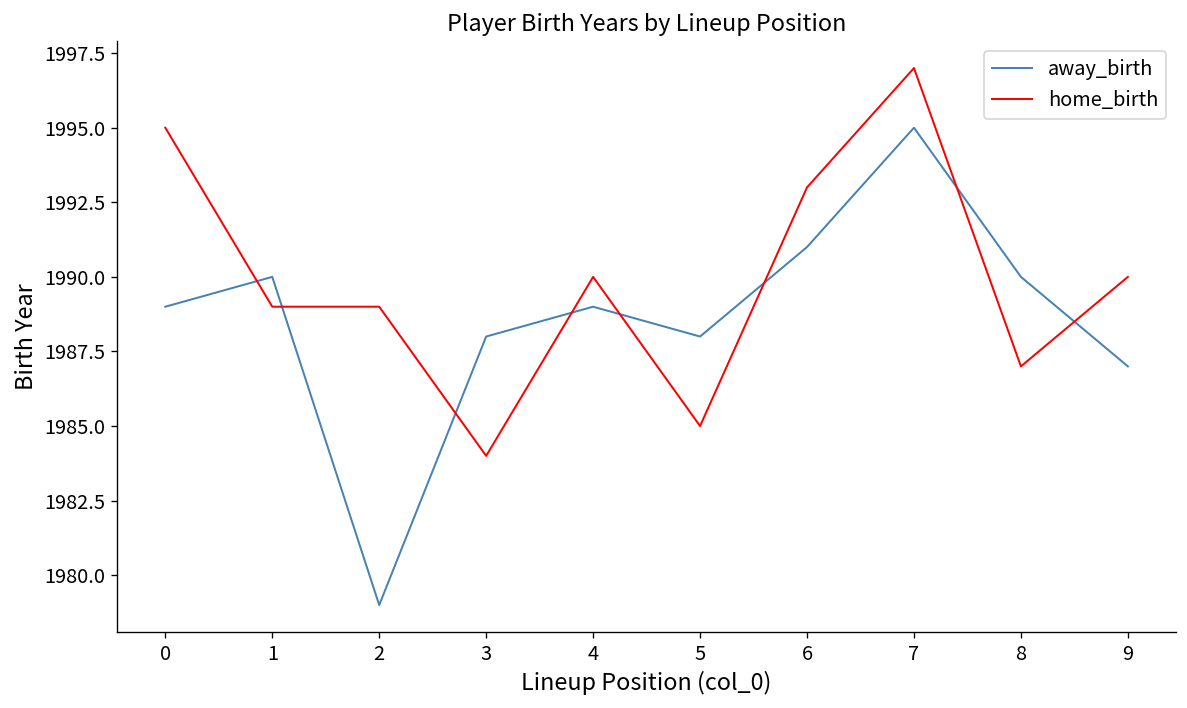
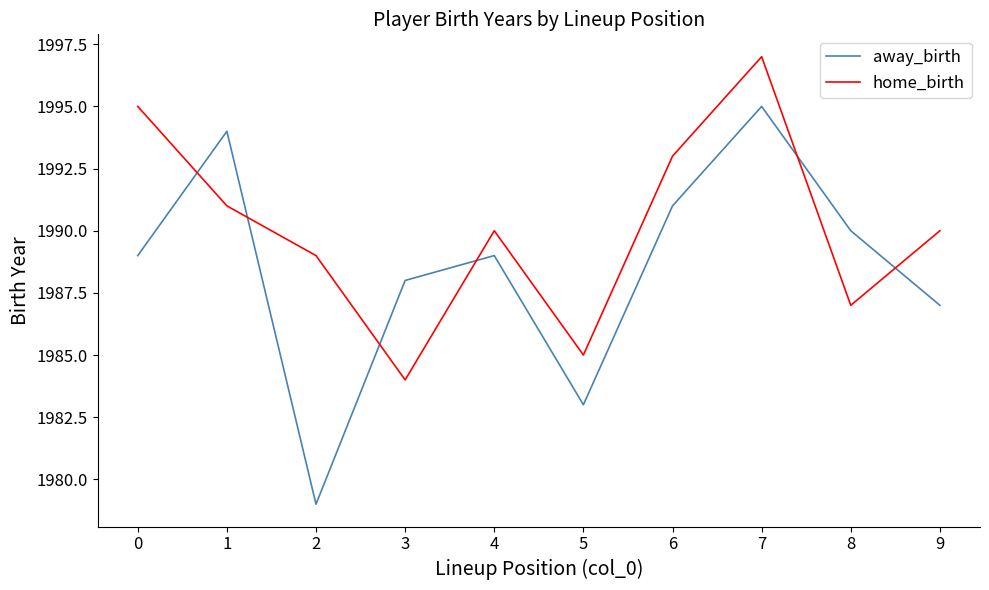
away_birth, 1: 1990 -> 1994
home_birth, 1: 1989 -> 1991
away_birth, 5: 1988 -> 1983
